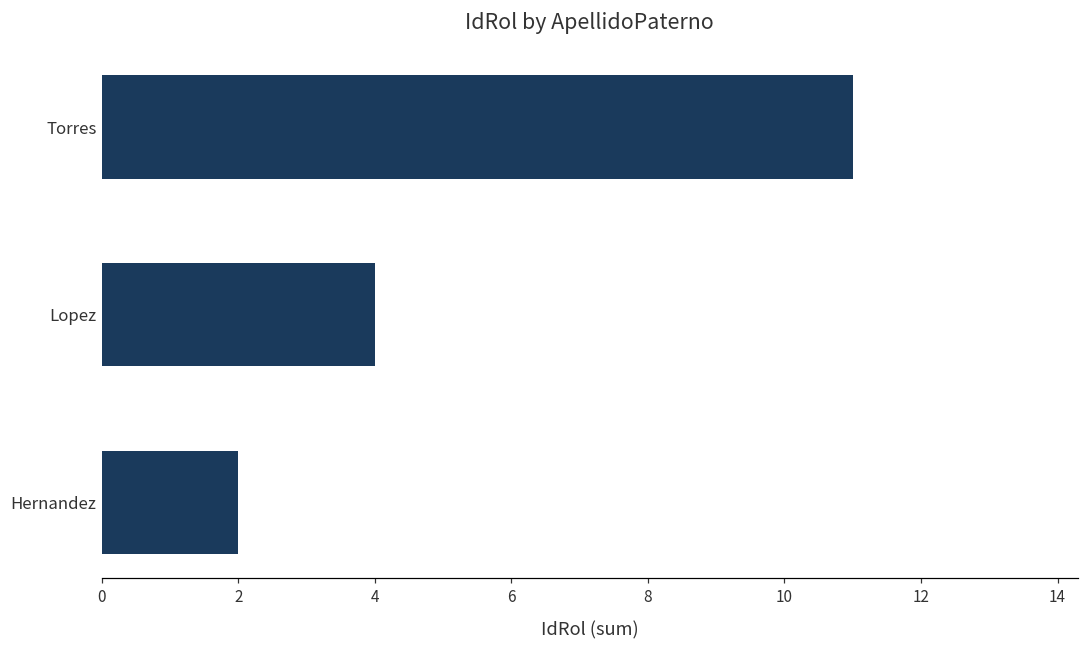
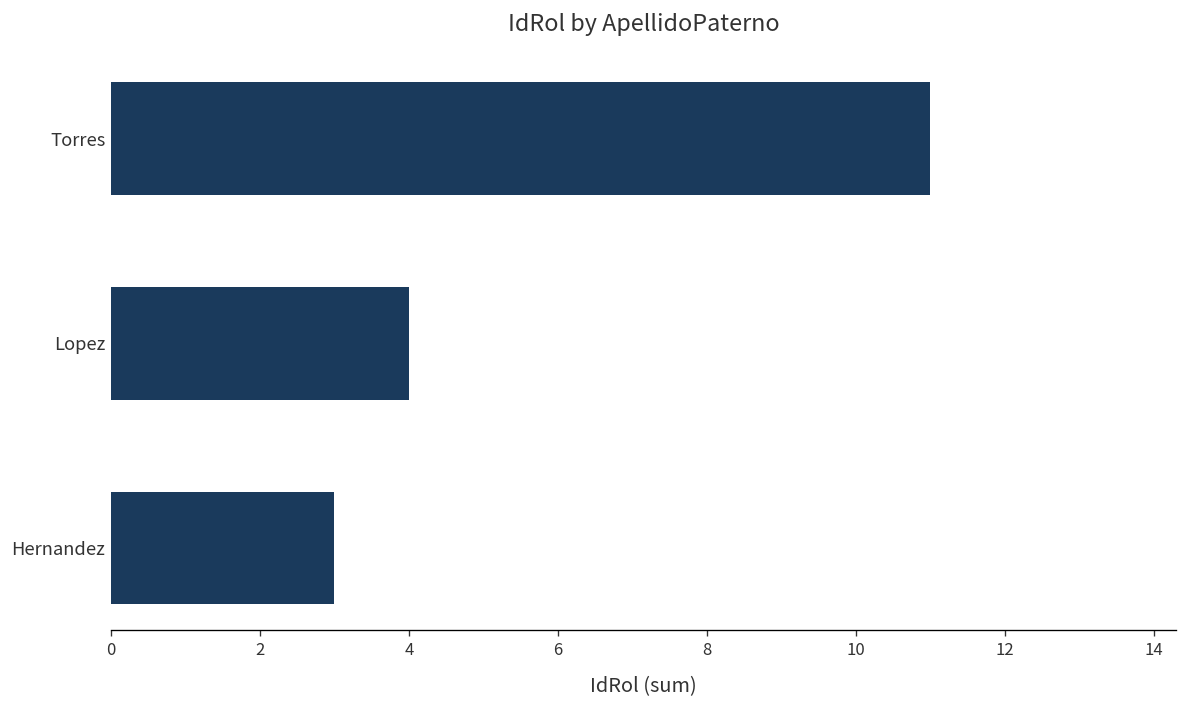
Hernandez: 2 -> 3
